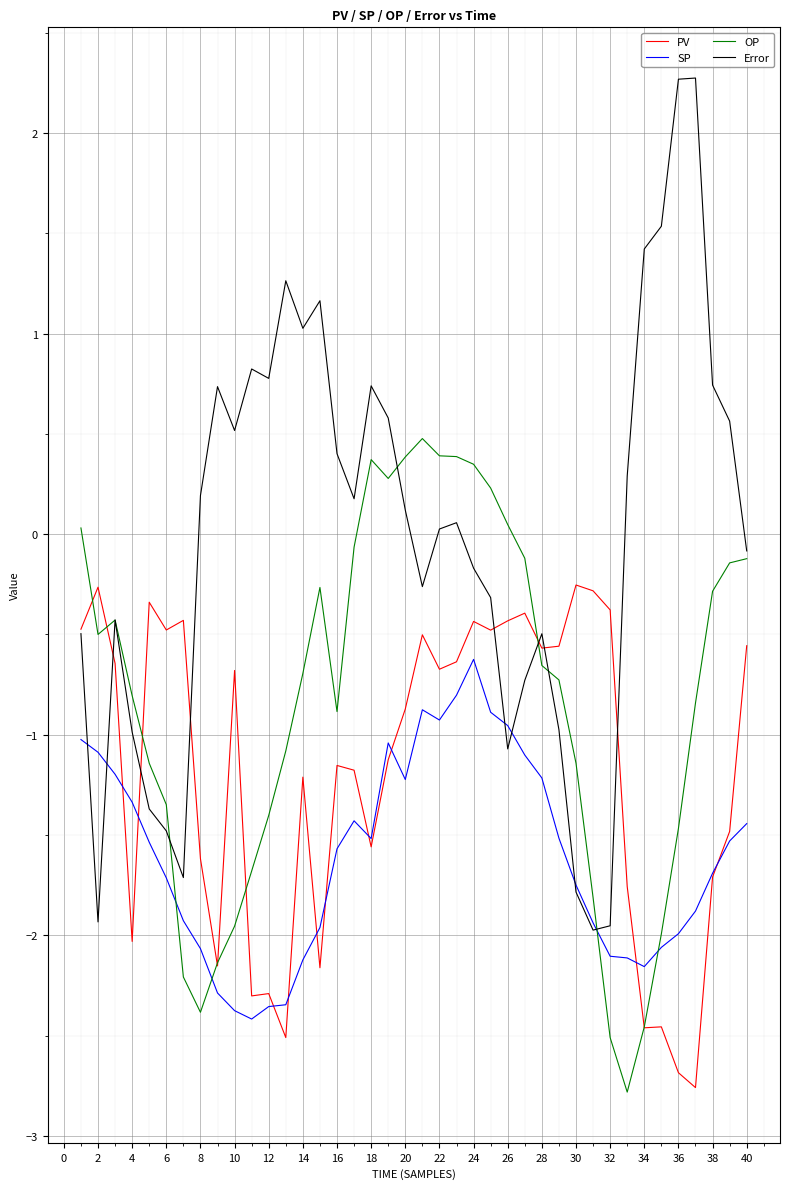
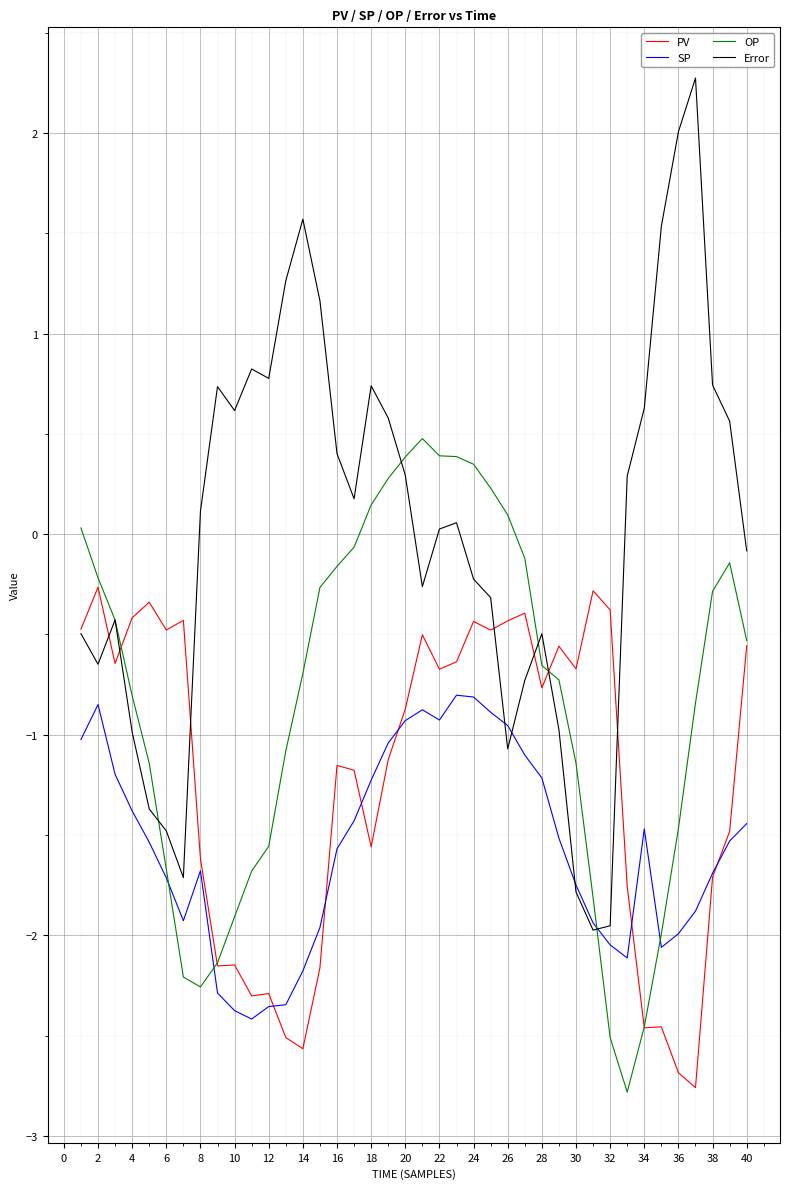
SP, 2: -1.09 -> -0.85
OP, 2: -0.50 -> -0.22
Error, 2: -1.93 -> -0.65
PV, 4: -2.03 -> -0.42
SP, 4: -1.34 -> -1.38
OP, 6: -1.35 -> -1.67
SP, 8: -2.07 -> -1.68
OP, 8: -2.38 -> -2.26
Error, 8: 0.19 -> 0.11
PV, 10: -0.68 -> -2.15
OP, 10: -1.95 -> -1.91
Error, 10: 0.52 -> 0.62
OP, 12: -1.40 -> -1.56
PV, 14: -1.21 -> -2.57
SP, 14: -2.12 -> -2.18
Error, 14: 1.03 -> 1.57
OP, 16: -0.88 -> -0.16
SP, 18: -1.52 -> -1.23
OP, 18: 0.37 -> 0.15
SP, 20: -1.22 -> -0.93
Error, 20: 0.12 -> 0.29
SP, 24: -0.62 -> -0.81
Error, 24: -0.17 -> -0.22
OP, 26: 0.05 -> 0.10
PV, 28: -0.57 -> -0.77
PV, 30: -0.25 -> -0.67
SP, 32: -2.10 -> -2.05
SP, 34: -2.16 -> -1.47
Error, 34: 1.42 -> 0.63
Error, 36: 2.27 -> 2.01
OP, 40: -0.12 -> -0.53
